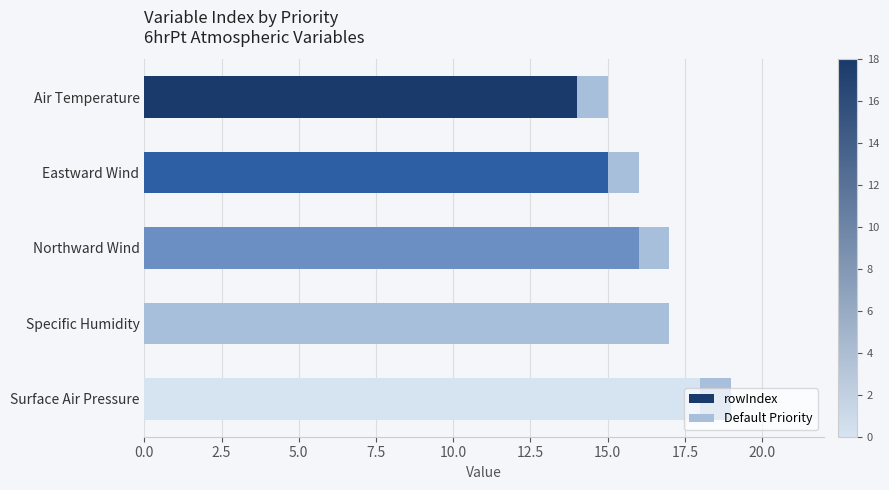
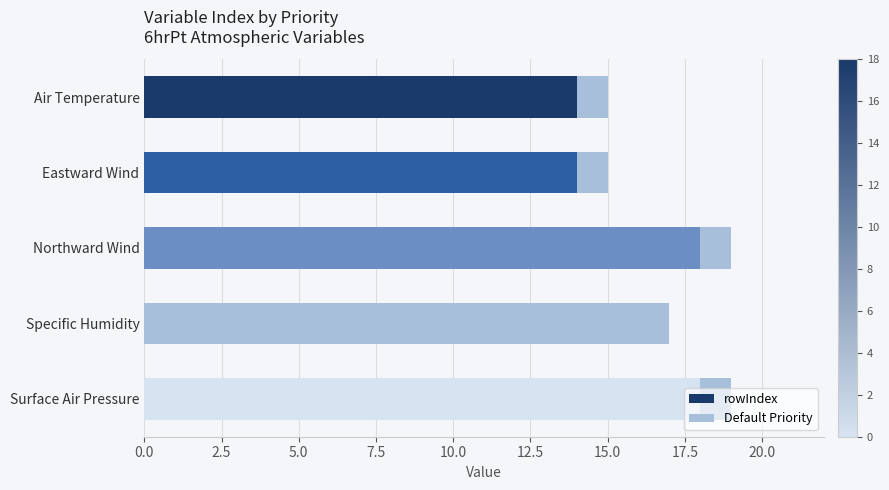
rowIndex, Eastward Wind: 15 -> 14
rowIndex, Northward Wind: 16 -> 18
